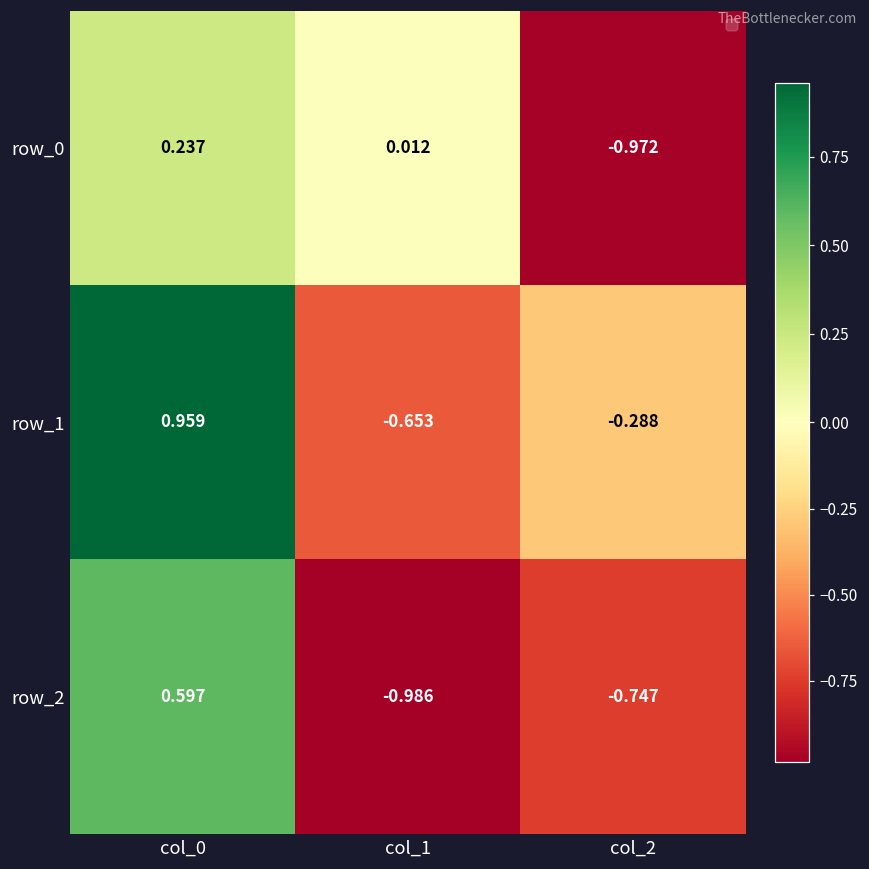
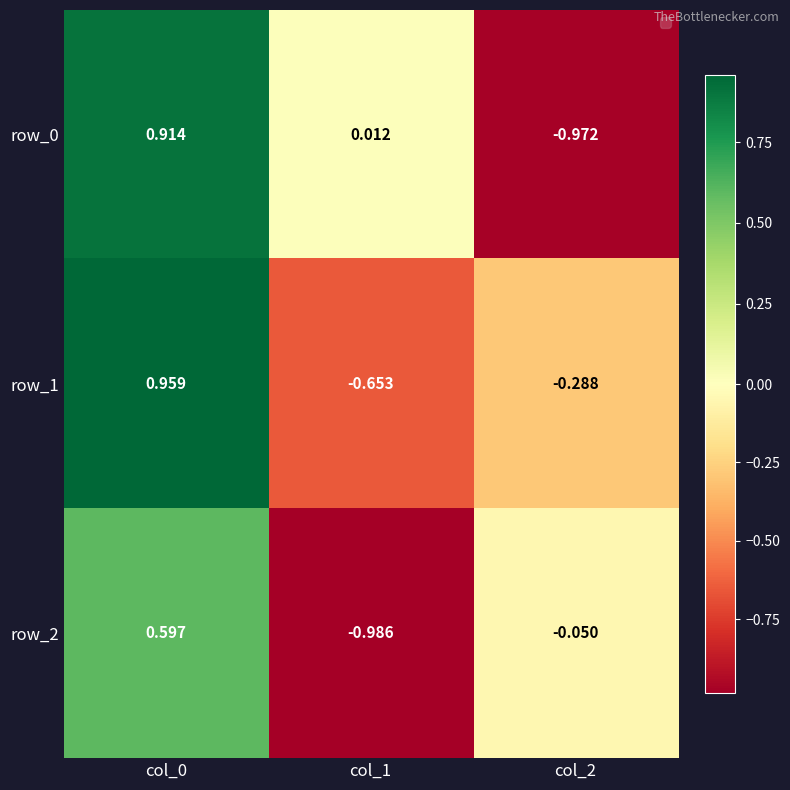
row_0, col_0: 0.237 -> 0.914
row_2, col_2: -0.747 -> -0.050
